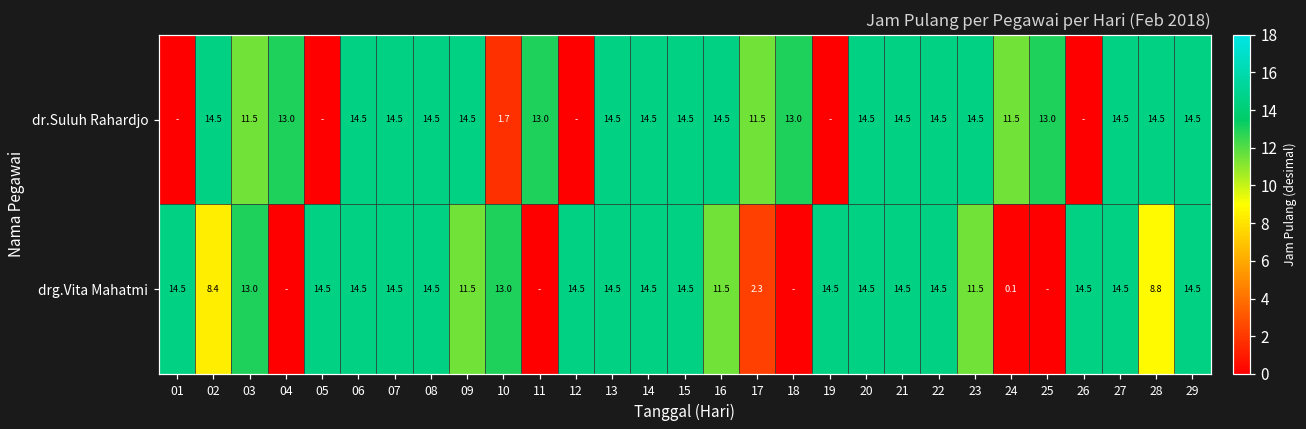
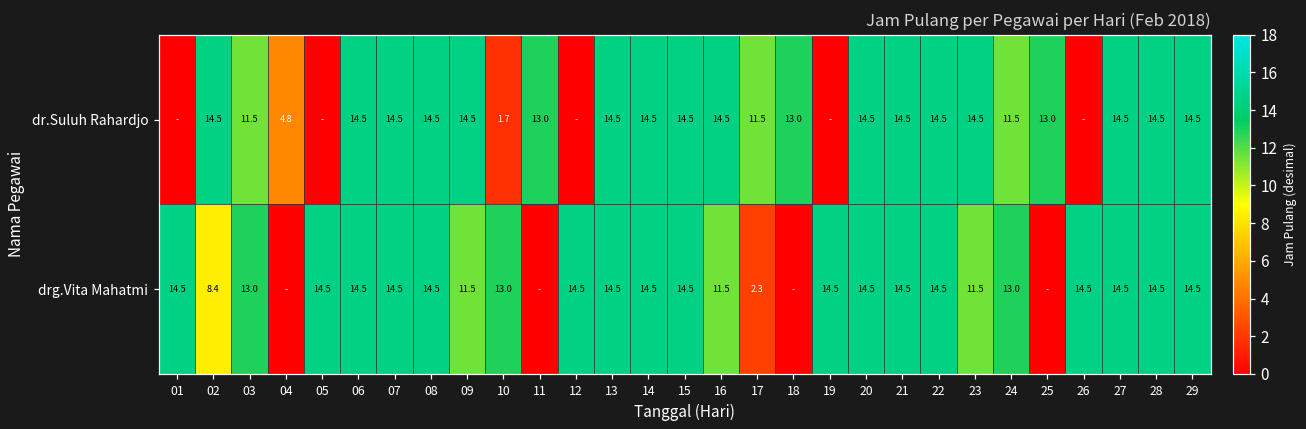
dr.Suluh Rahardjo, 04: 13.0 -> 4.8
drg.Vita Mahatmi, 24: 0.1 -> 13.0
drg.Vita Mahatmi, 28: 8.8 -> 14.5
